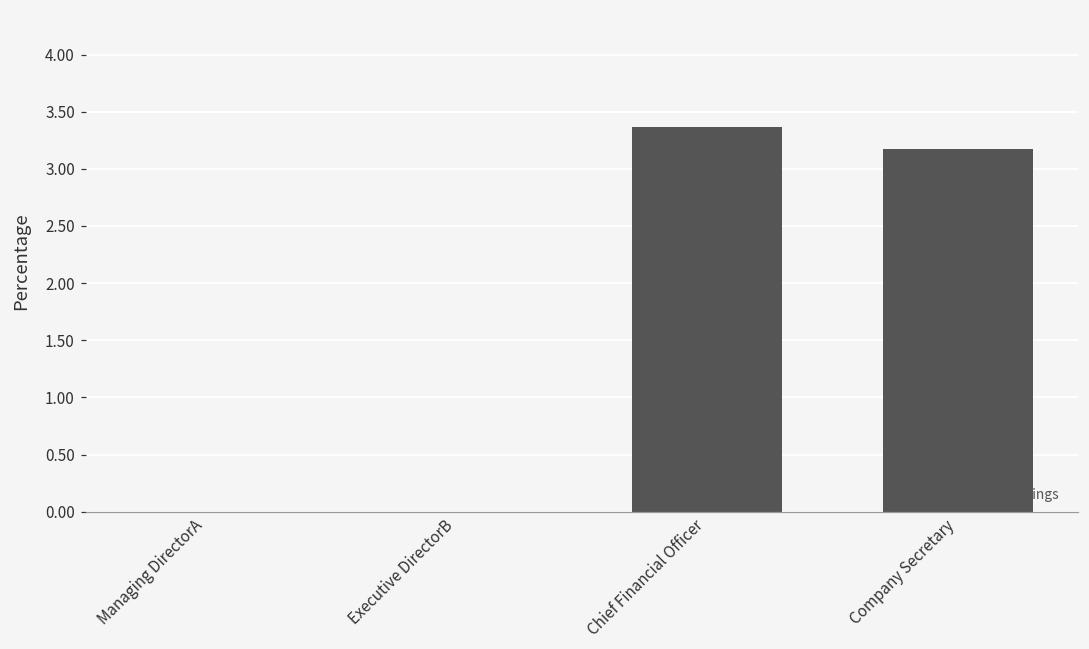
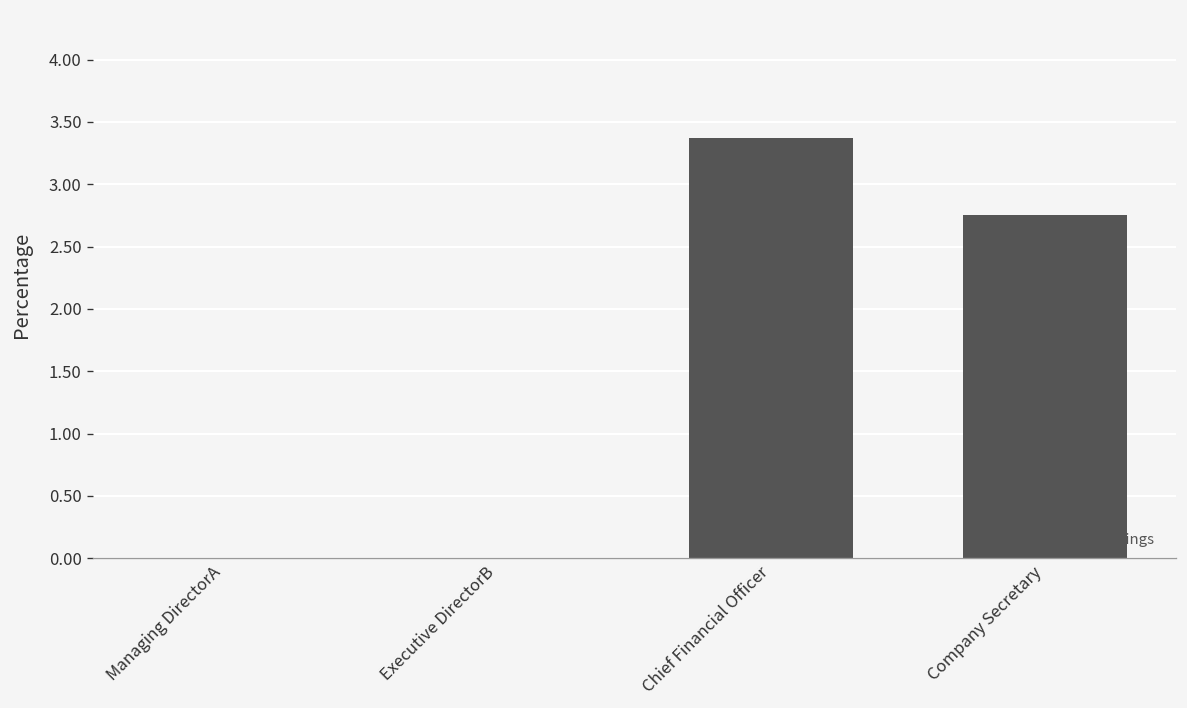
Company Secretary: 3.17 -> 2.75
